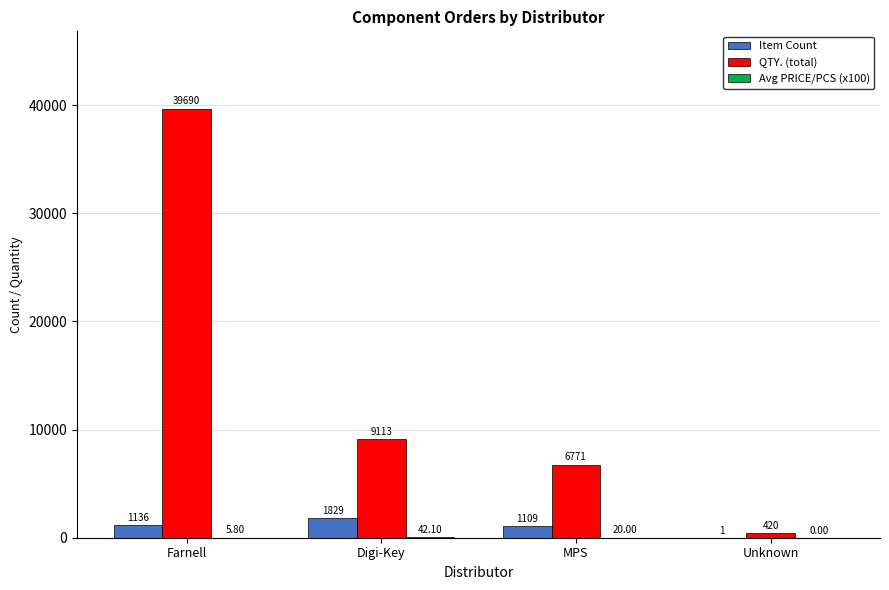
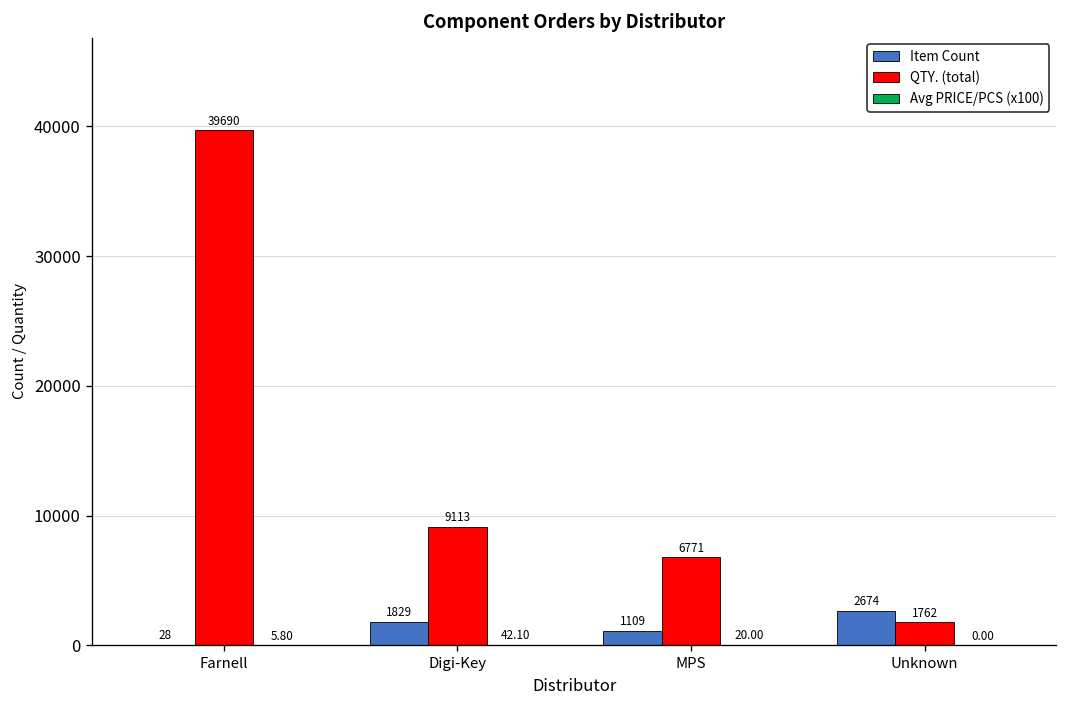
Item Count, Farnell: 1136 -> 28
Item Count, Unknown: 1 -> 2674
QTY. (total), Unknown: 420 -> 1762
